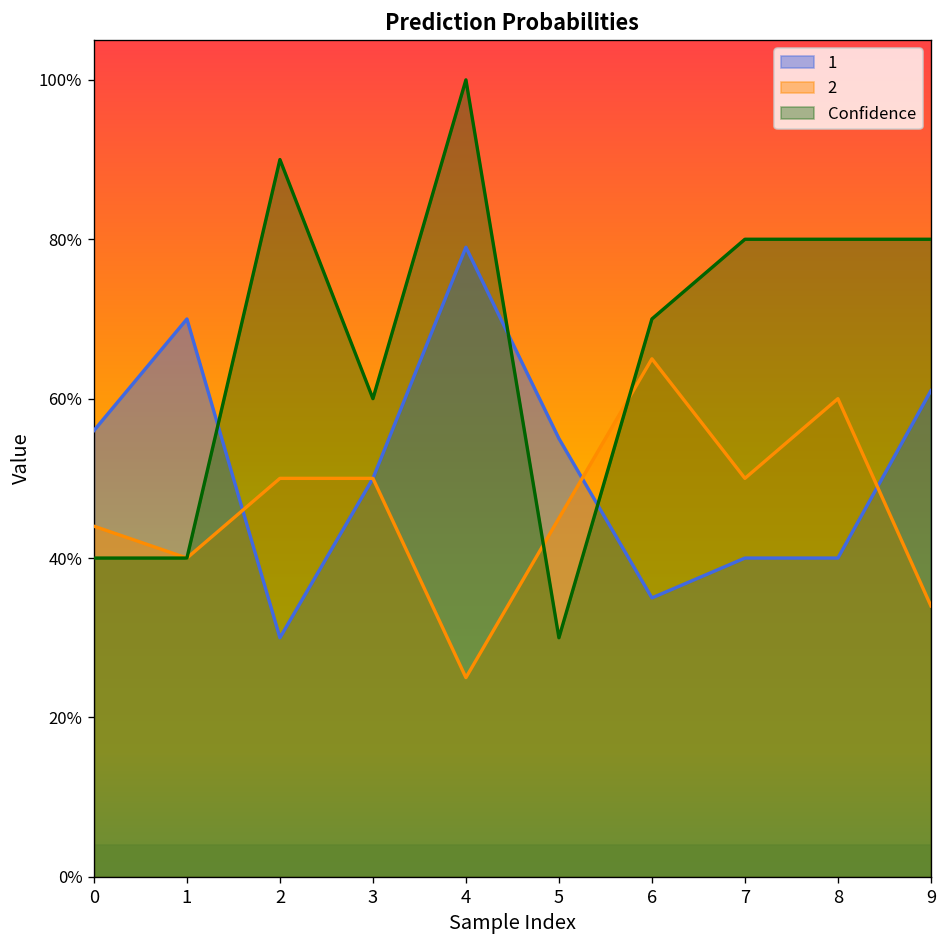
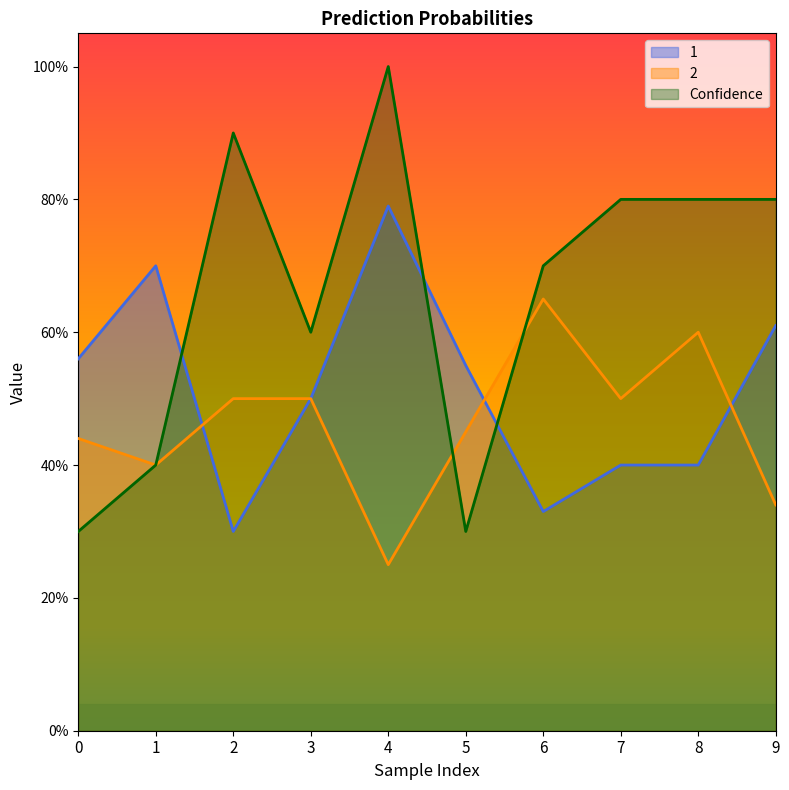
Confidence, 0: 40% -> 30%
1, 6: 35% -> 33%
